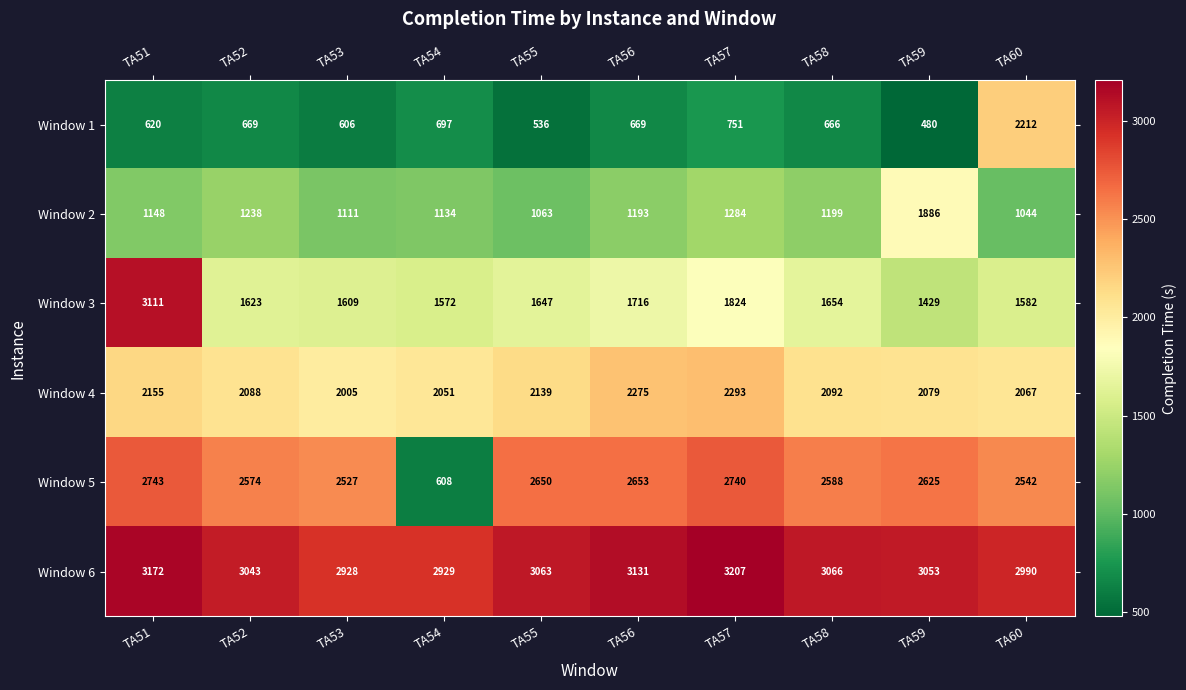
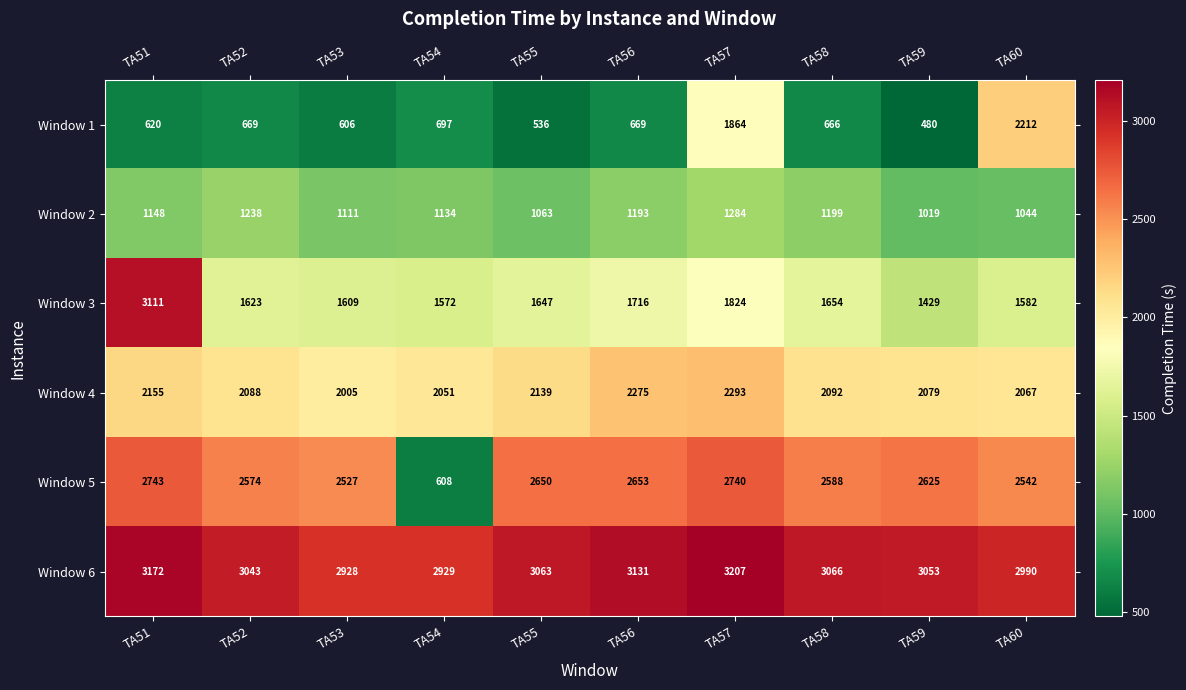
Window 1, TA57: 751 -> 1864
Window 2, TA59: 1886 -> 1019
